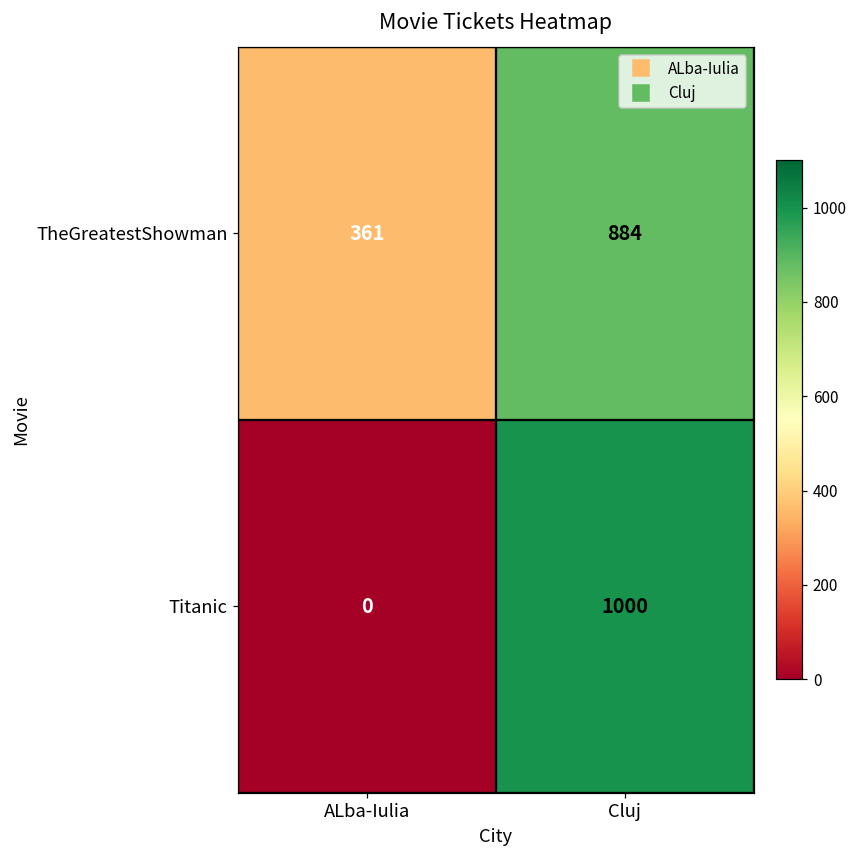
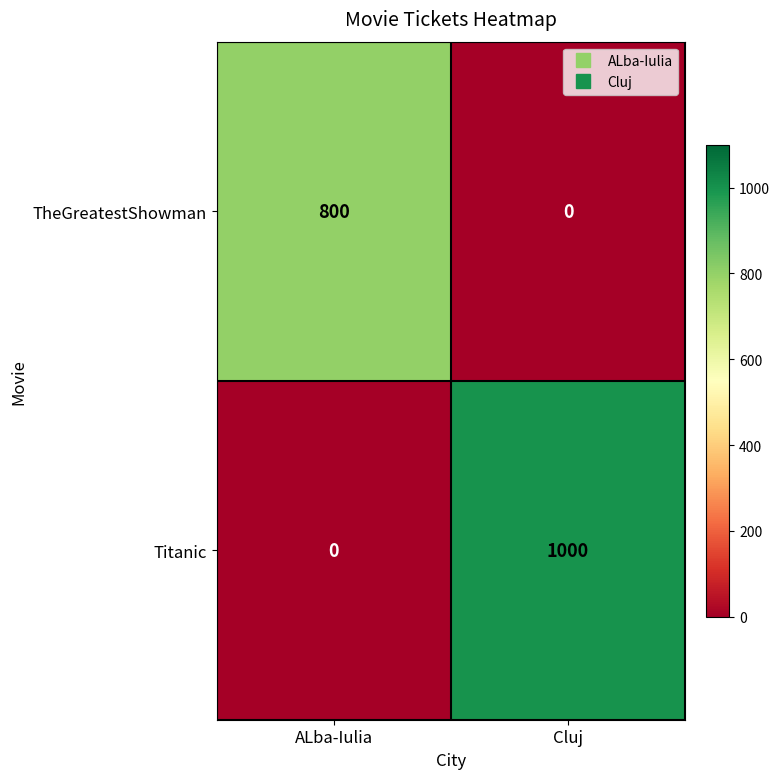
TheGreatestShowman, ALba-Iulia: 361 -> 800
TheGreatestShowman, Cluj: 884 -> 0
